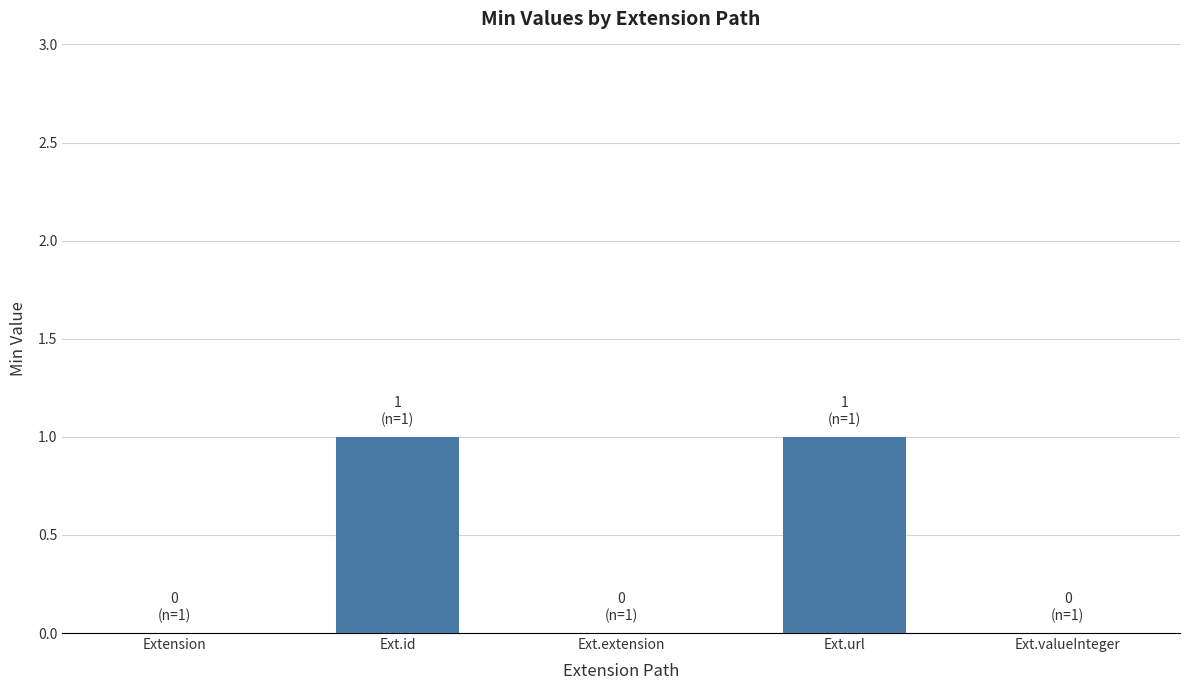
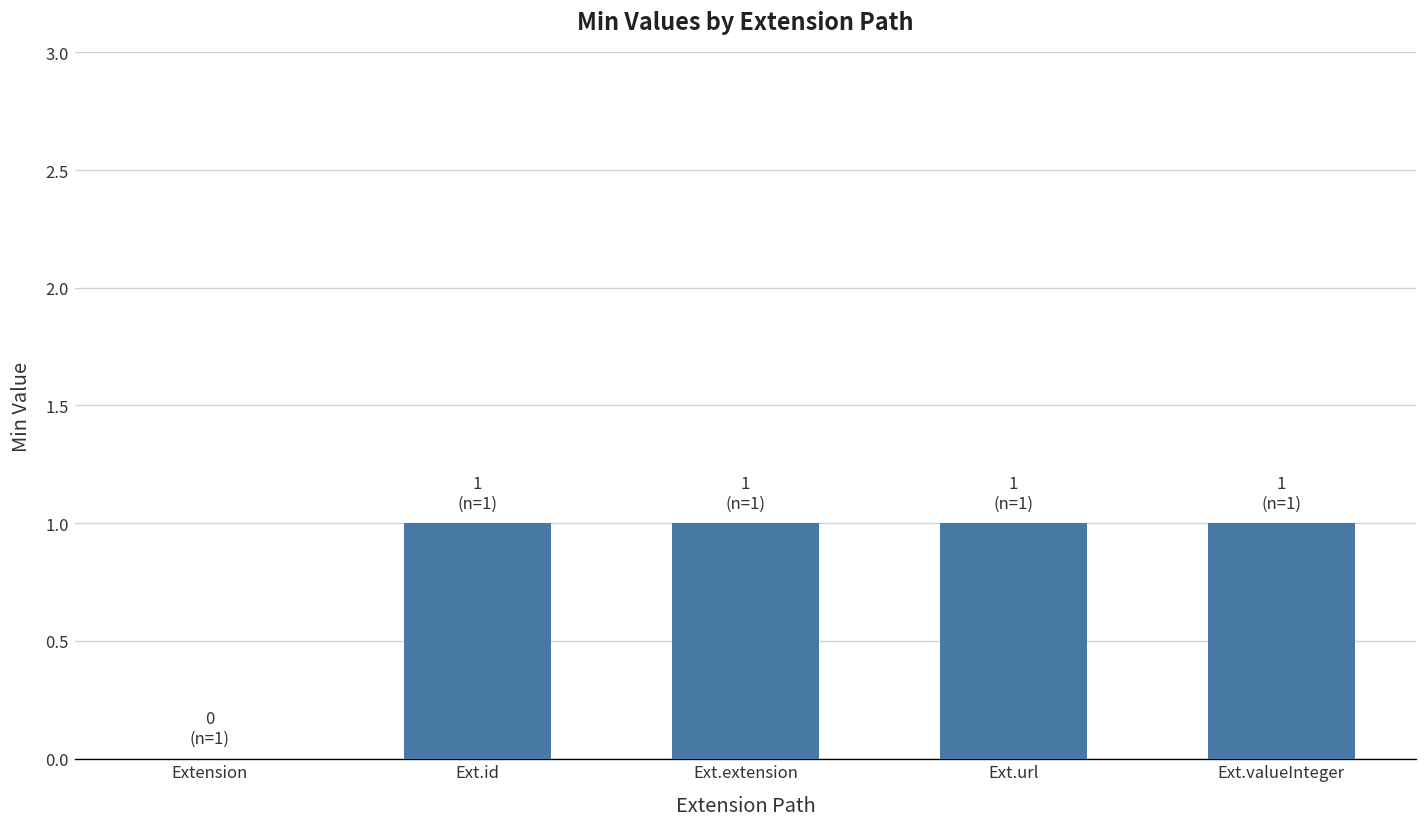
Ext.extension: 0 -> 1
Ext.valueInteger: 0 -> 1
